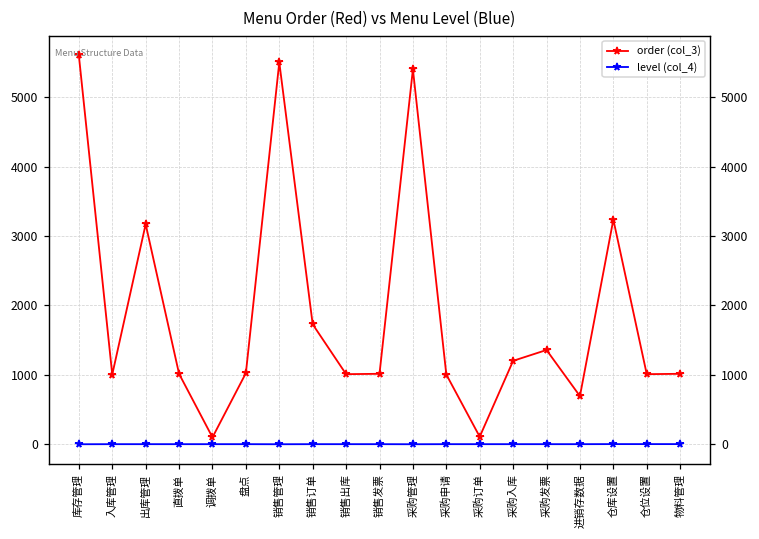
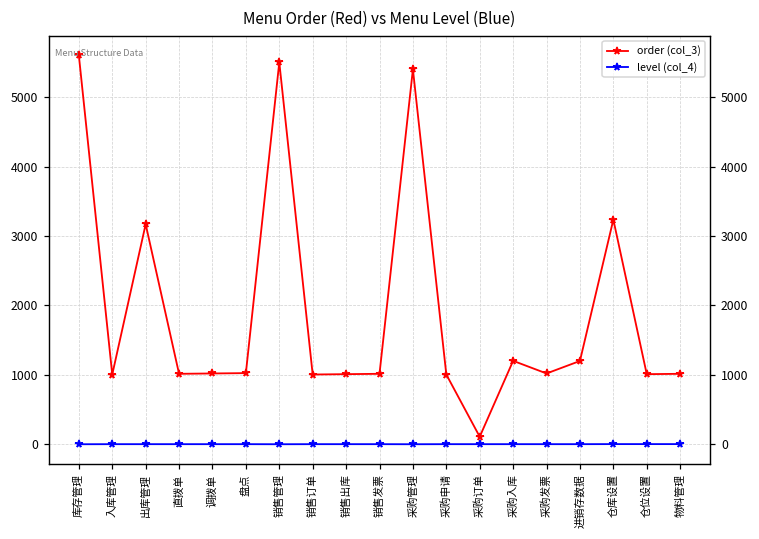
order (col_3), 调拨单: 100 -> 1000
order (col_3), 销售订单: 1700 -> 1000
order (col_3), 采购发票: 1400 -> 1000
order (col_3), 进销存数据: 700 -> 1200
